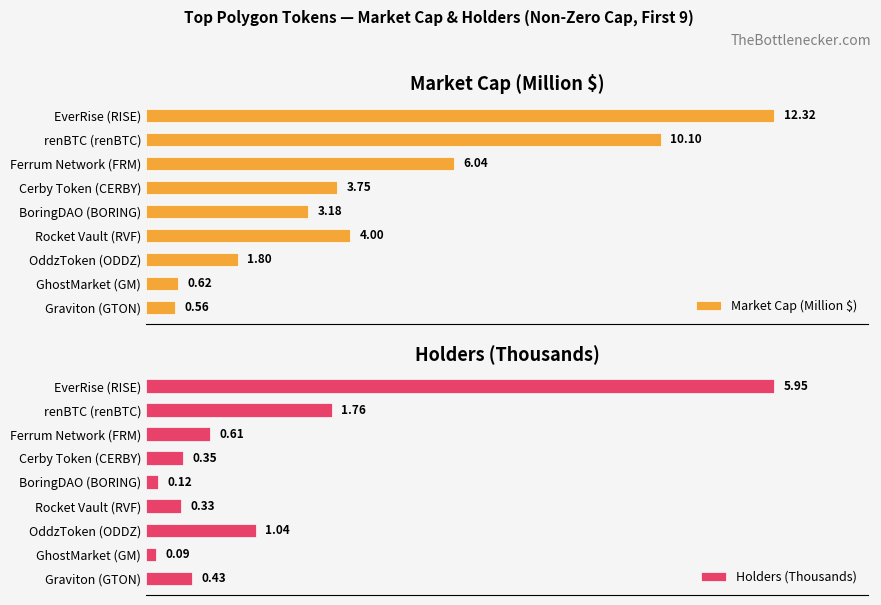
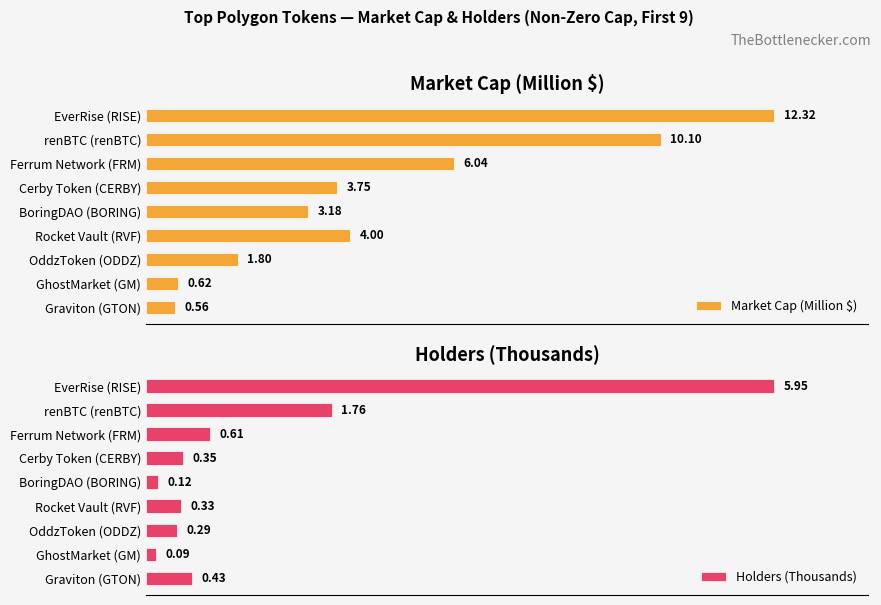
Holders (Thousands), OddzToken (ODDZ): 1.04 -> 0.29
